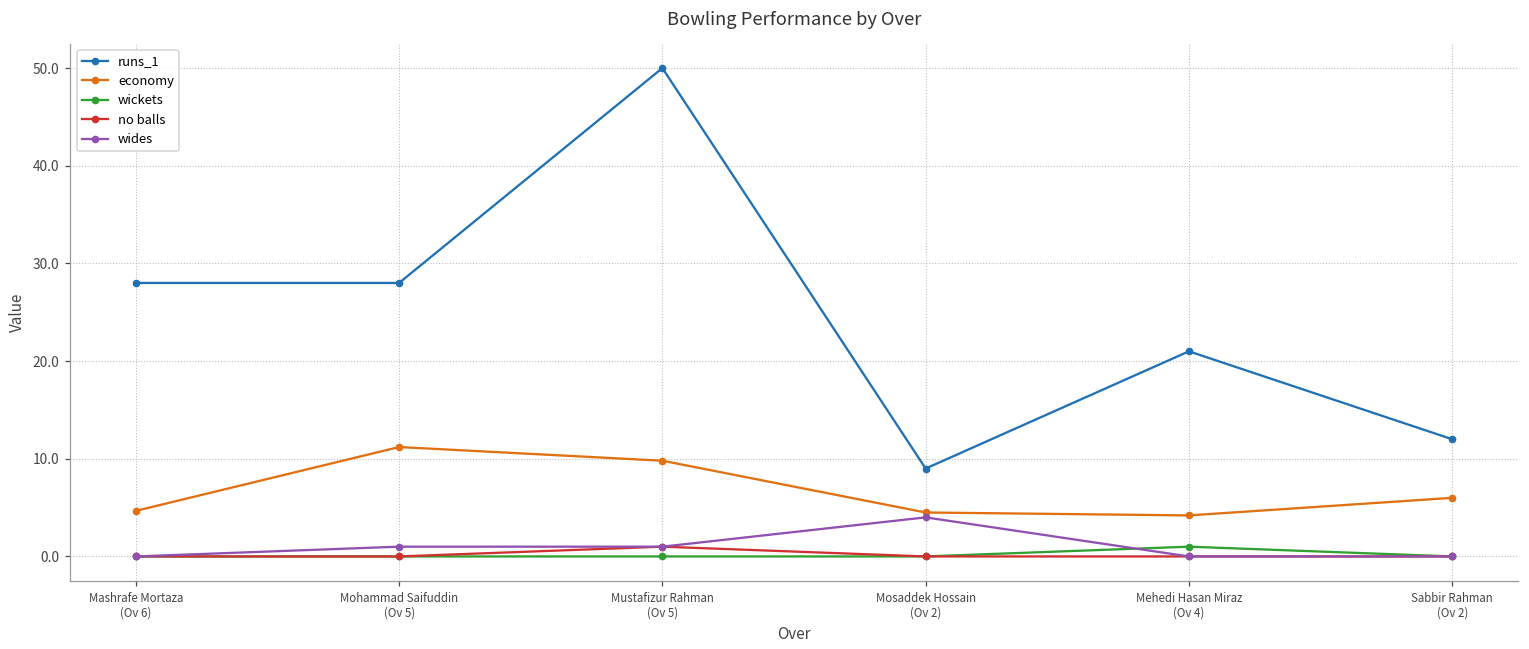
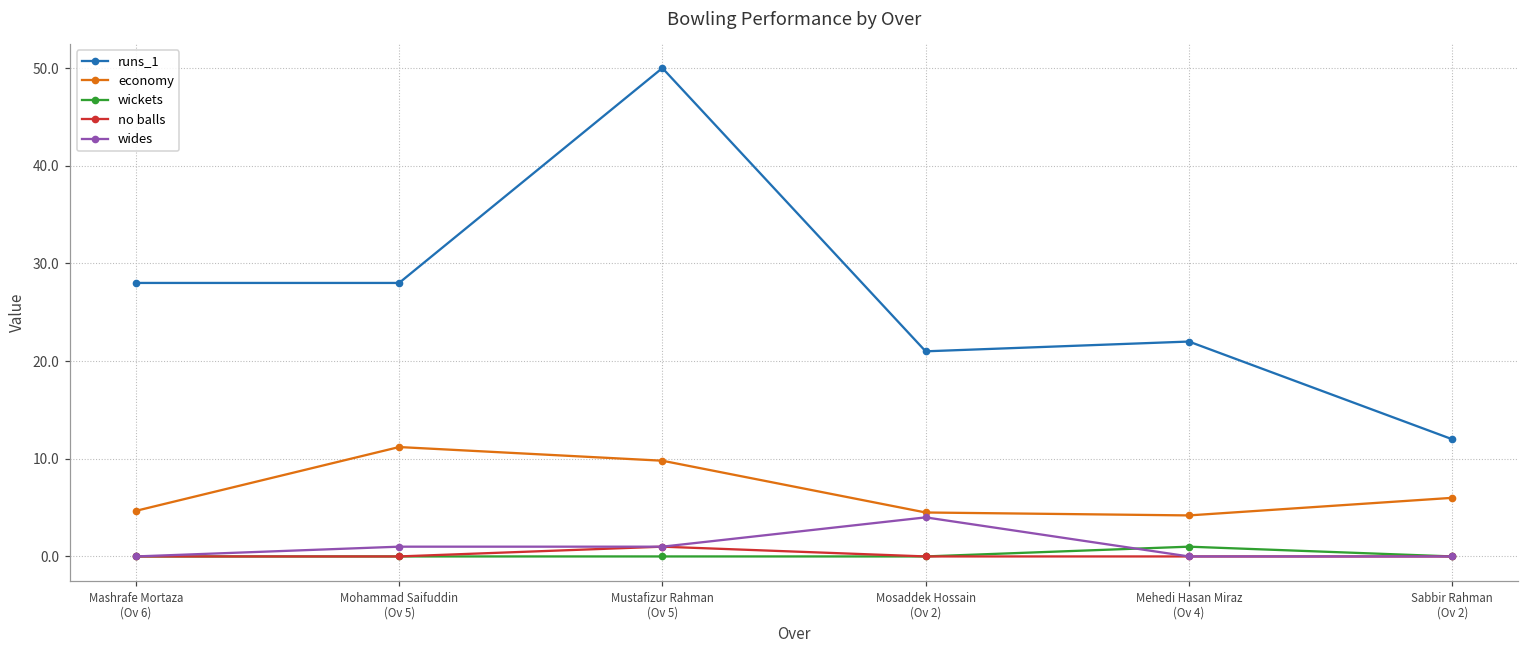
runs_1, Mosaddek Hossain (Ov 2): 9 -> 21
runs_1, Mehedi Hasan Miraz (Ov 4): 21 -> 22
